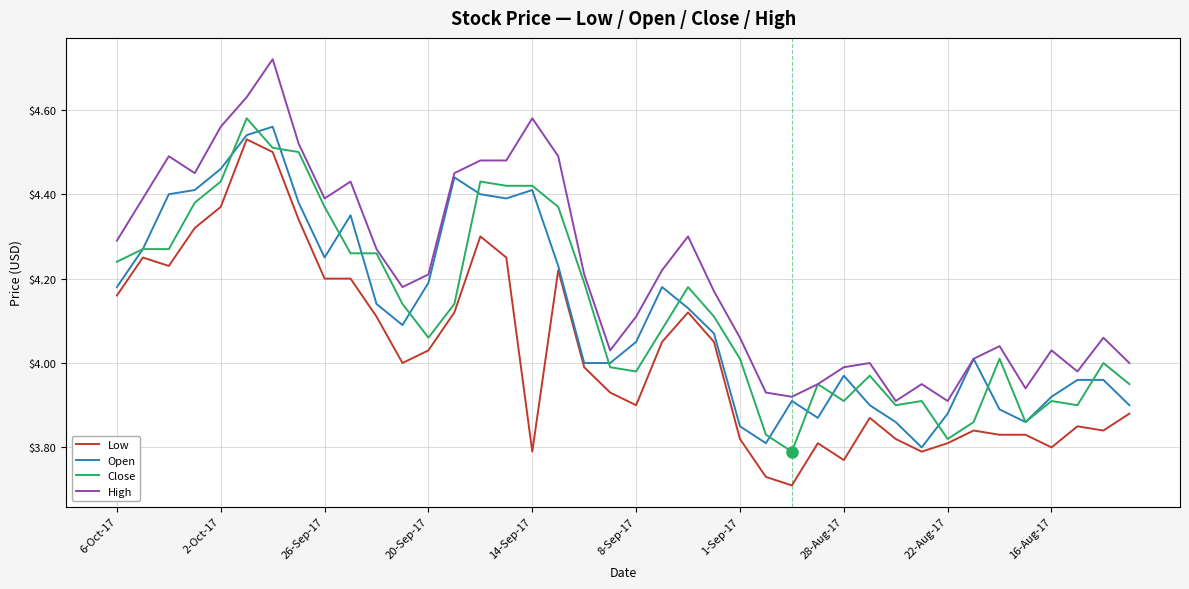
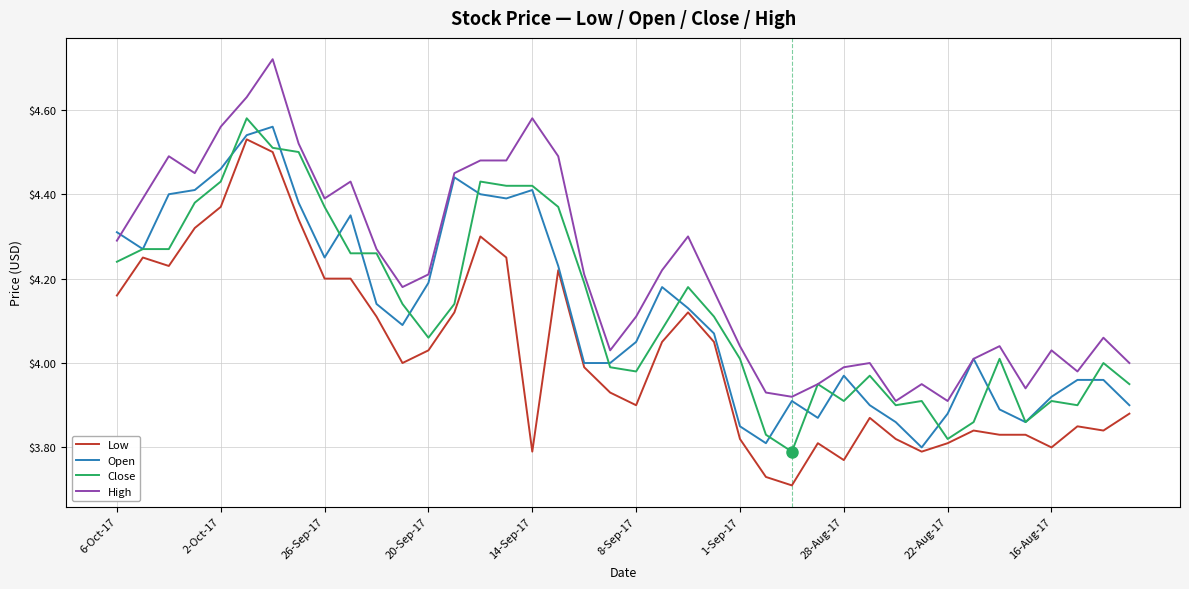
Open, 6-Oct-17: $4.18 -> $4.31
High, 1-Sep-17: $4.06 -> $4.04
